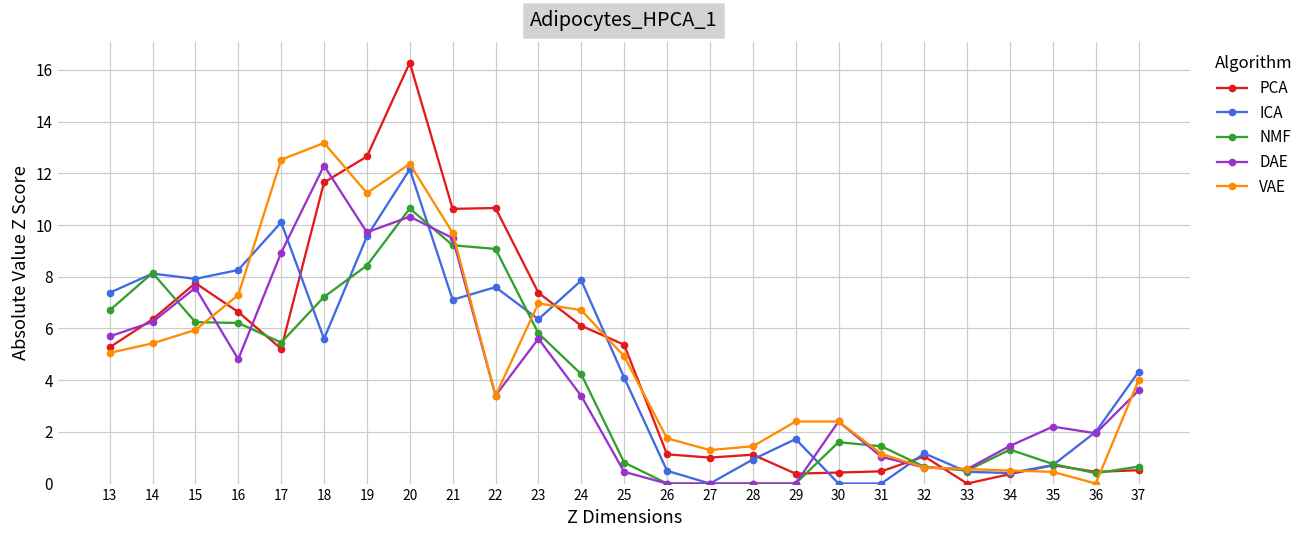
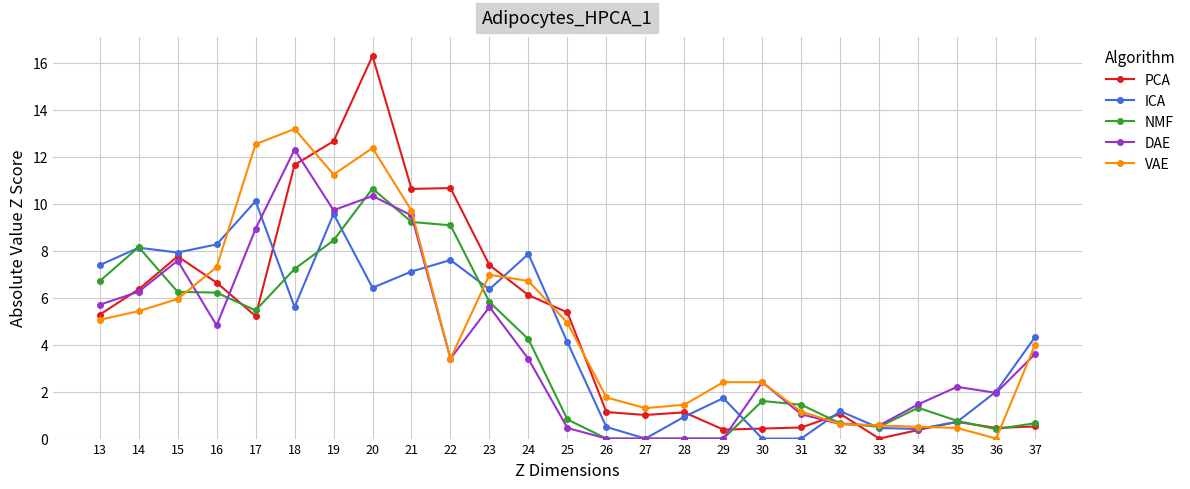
ICA, 20: 12.2 -> 6.4
